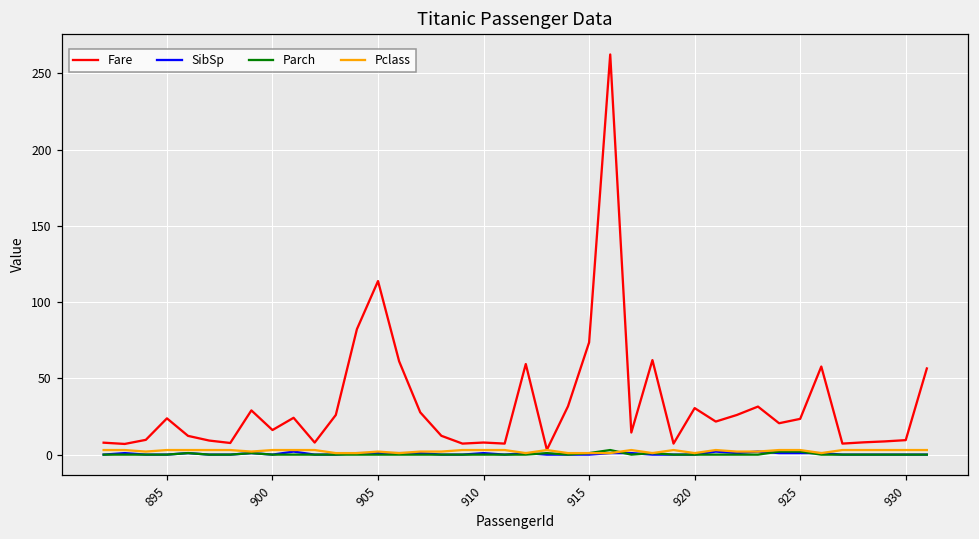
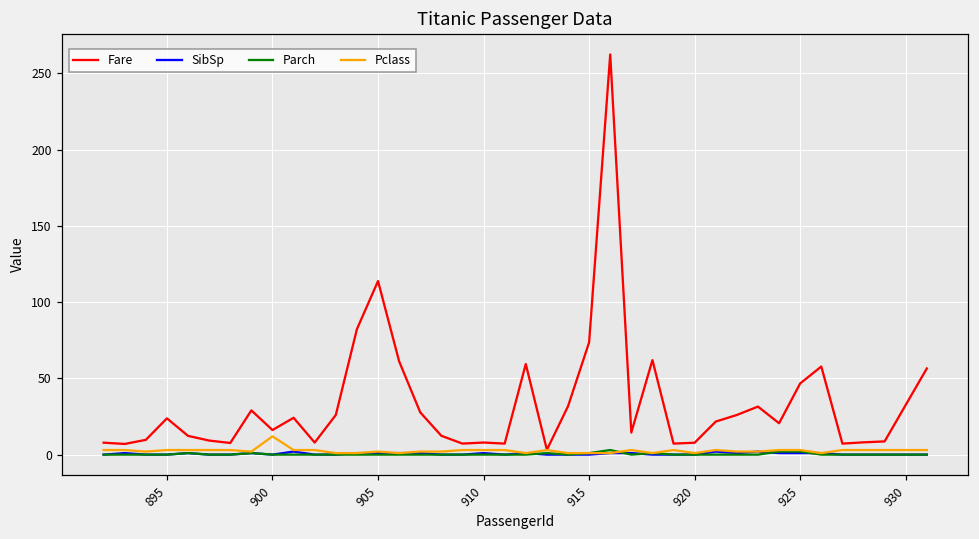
Pclass, 900: 3 -> 12
Fare, 920: 31 -> 8
Fare, 925: 23 -> 47
Fare, 930: 10 -> 33
